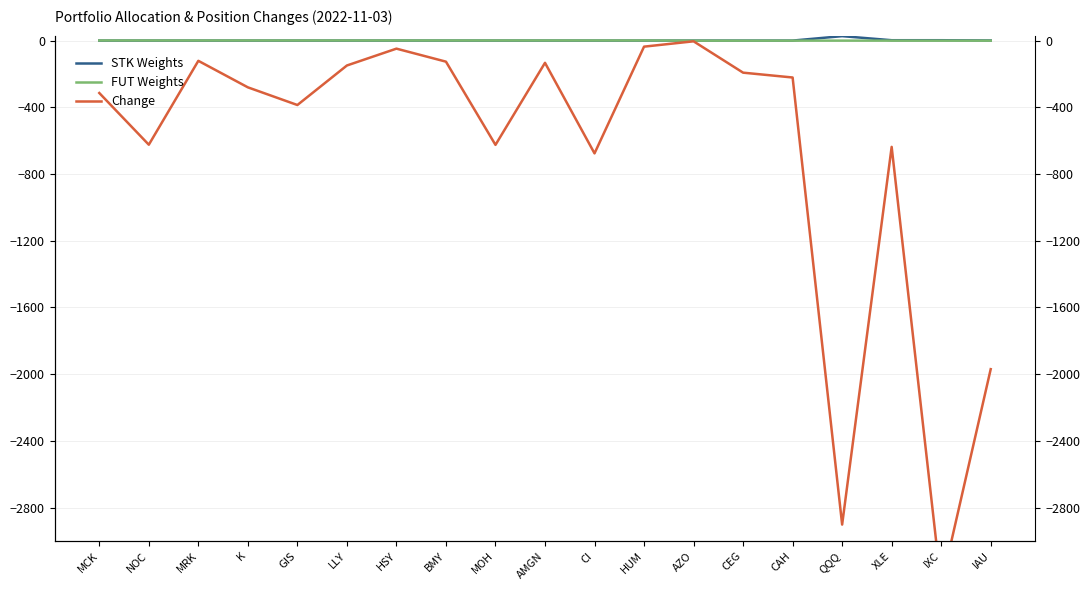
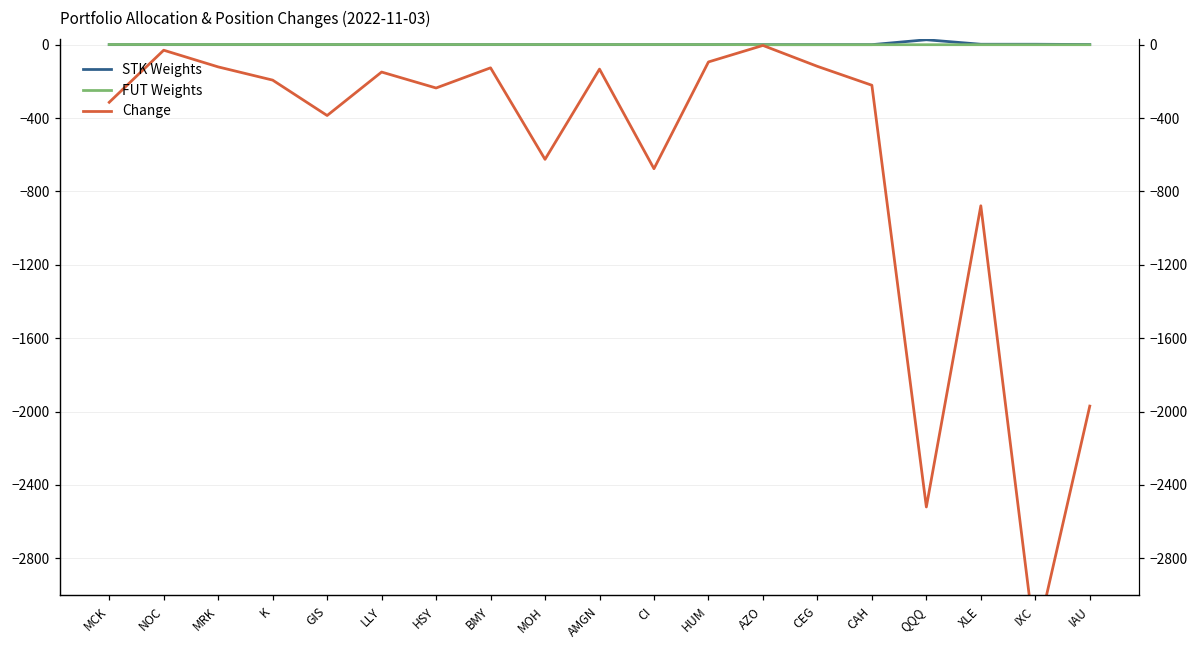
Change, NOC: -620 -> -30
Change, K: -280 -> -190
Change, HSY: -50 -> -240
Change, HUM: -40 -> -90
Change, CEG: -190 -> -120
Change, QQQ: -2900 -> -2520
Change, XLE: -640 -> -880
